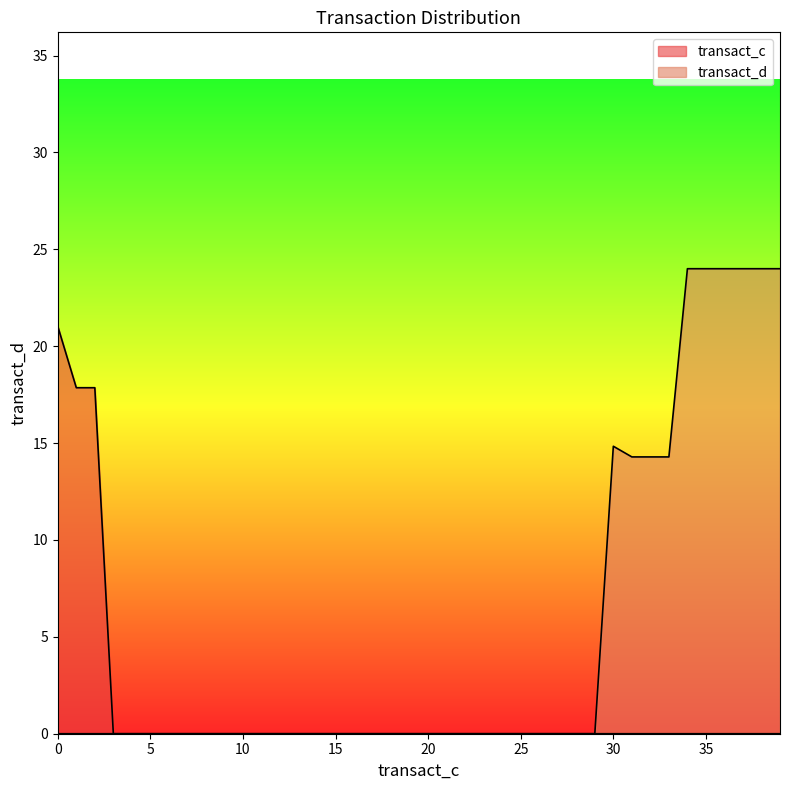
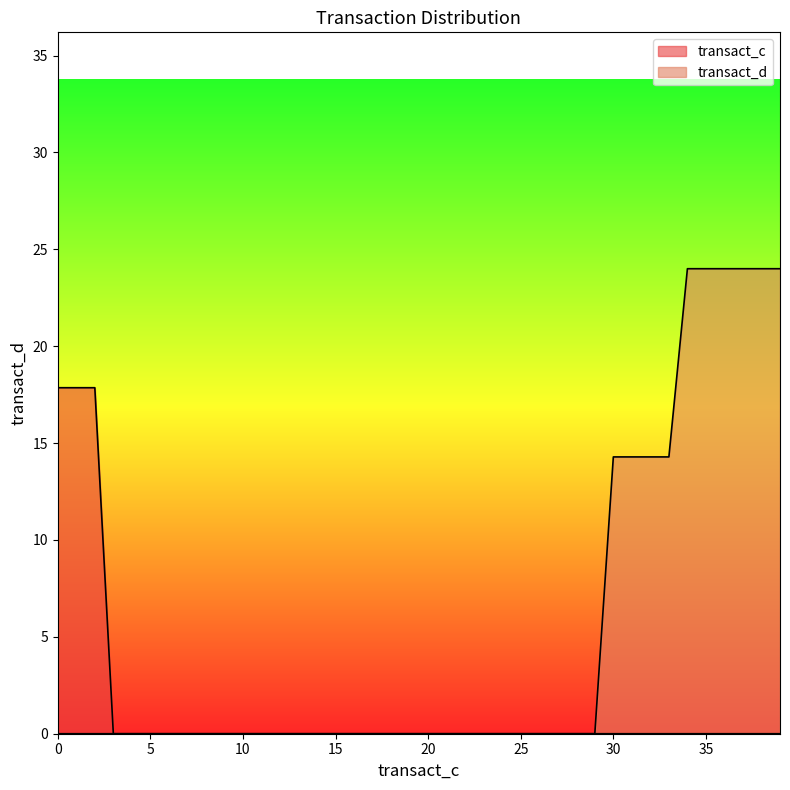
transact_c, 0: 21.0 -> 17.9
transact_d, 30: 14.8 -> 14.3
